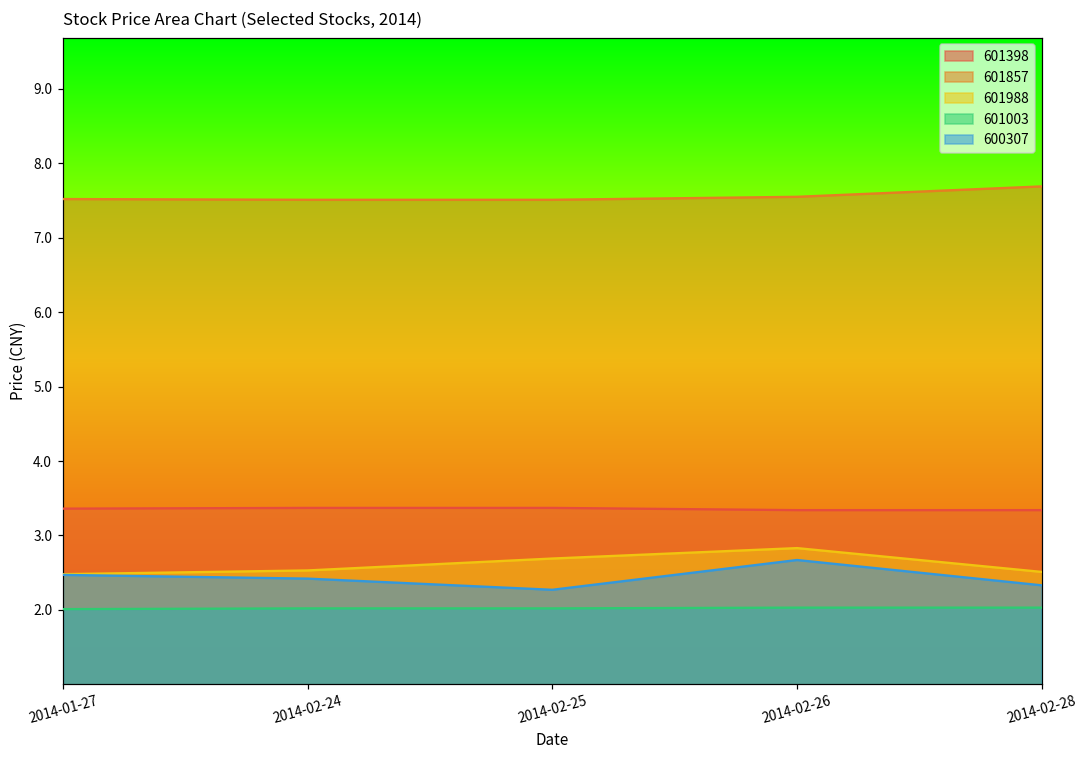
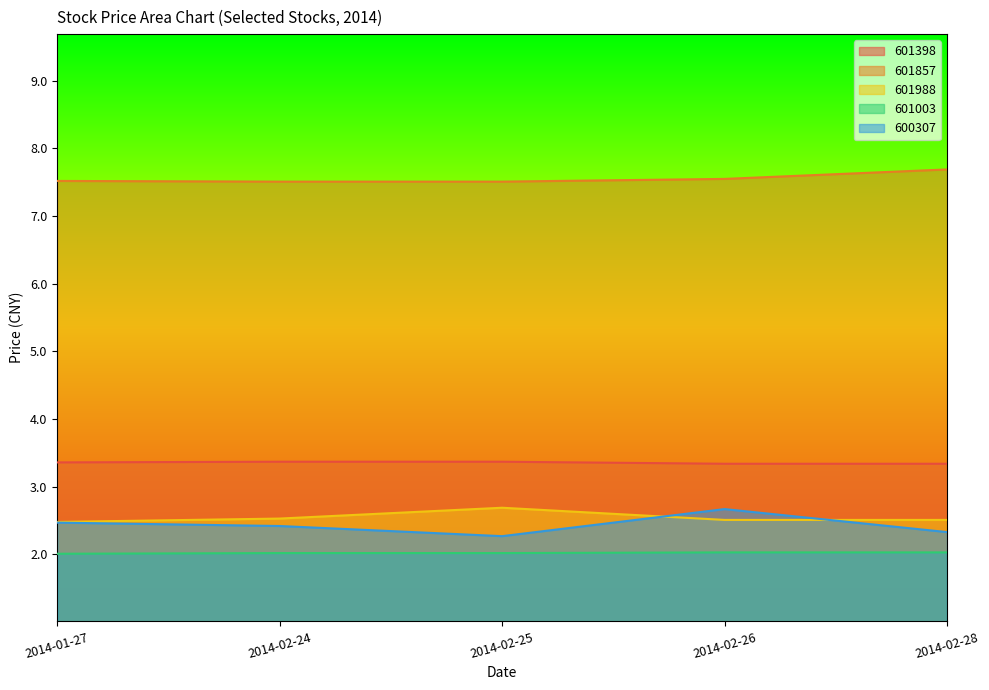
601988, 2014-02-26: 2.8 -> 2.5
